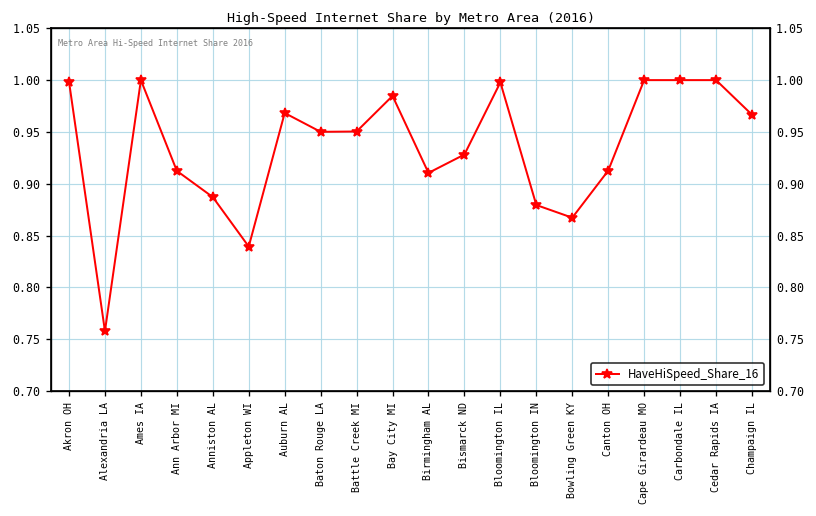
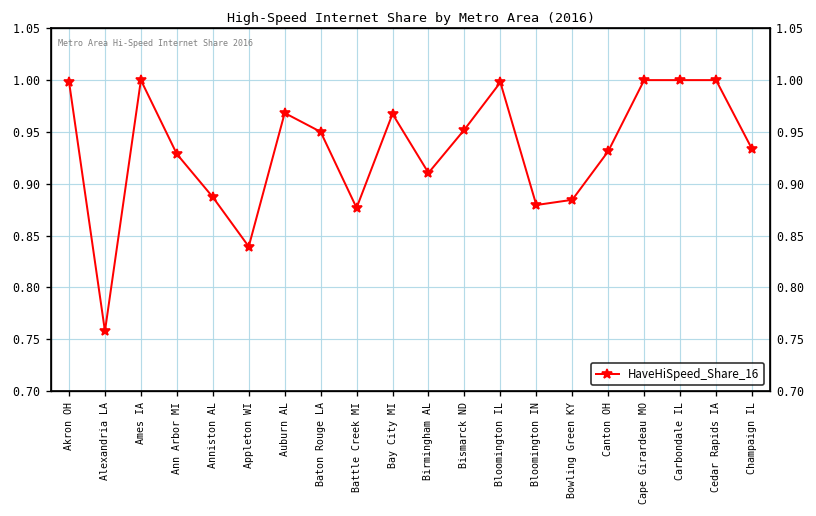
Ann Arbor MI: 0.91 -> 0.93
Battle Creek MI: 0.95 -> 0.88
Bay City MI: 0.98 -> 0.97
Bismarck ND: 0.93 -> 0.95
Bowling Green KY: 0.87 -> 0.88
Canton OH: 0.91 -> 0.93
Champaign IL: 0.97 -> 0.93
